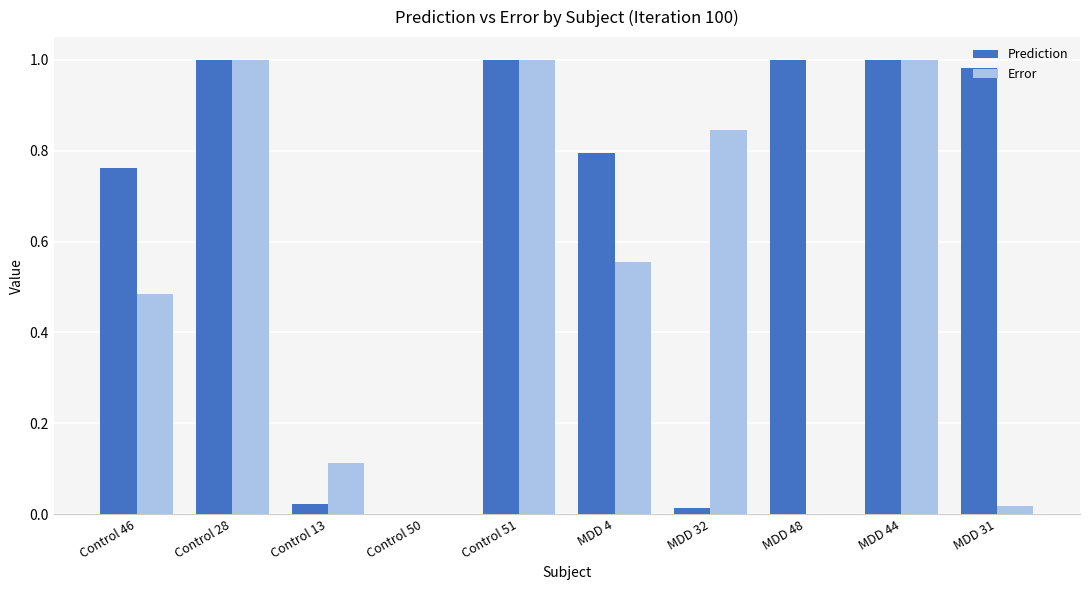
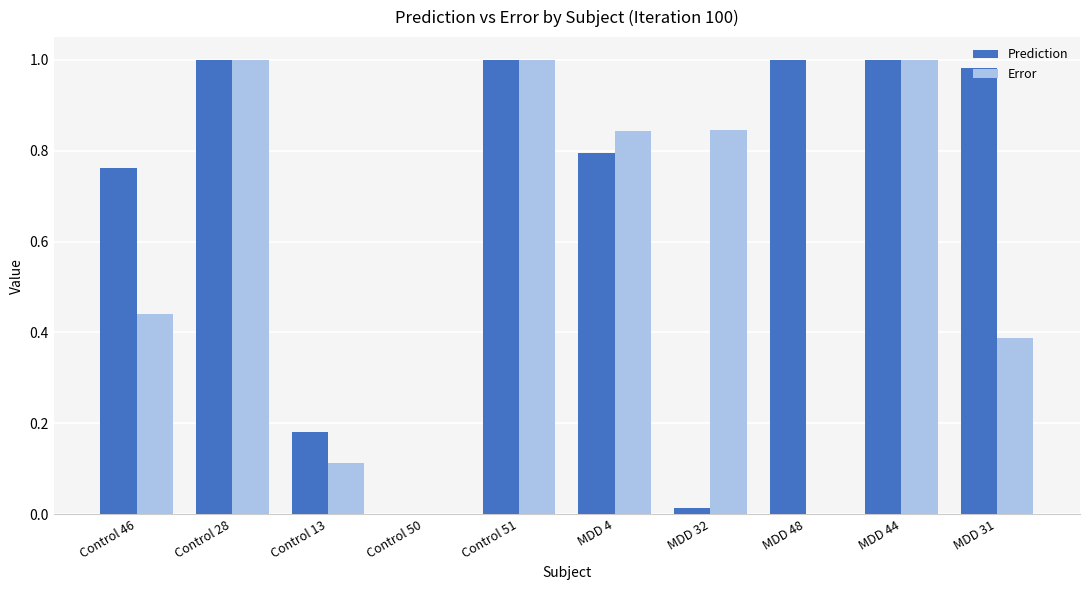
Error, Control 46: 0.48 -> 0.44
Prediction, Control 13: 0.02 -> 0.18
Error, MDD 4: 0.55 -> 0.84
Error, MDD 31: 0.02 -> 0.39
